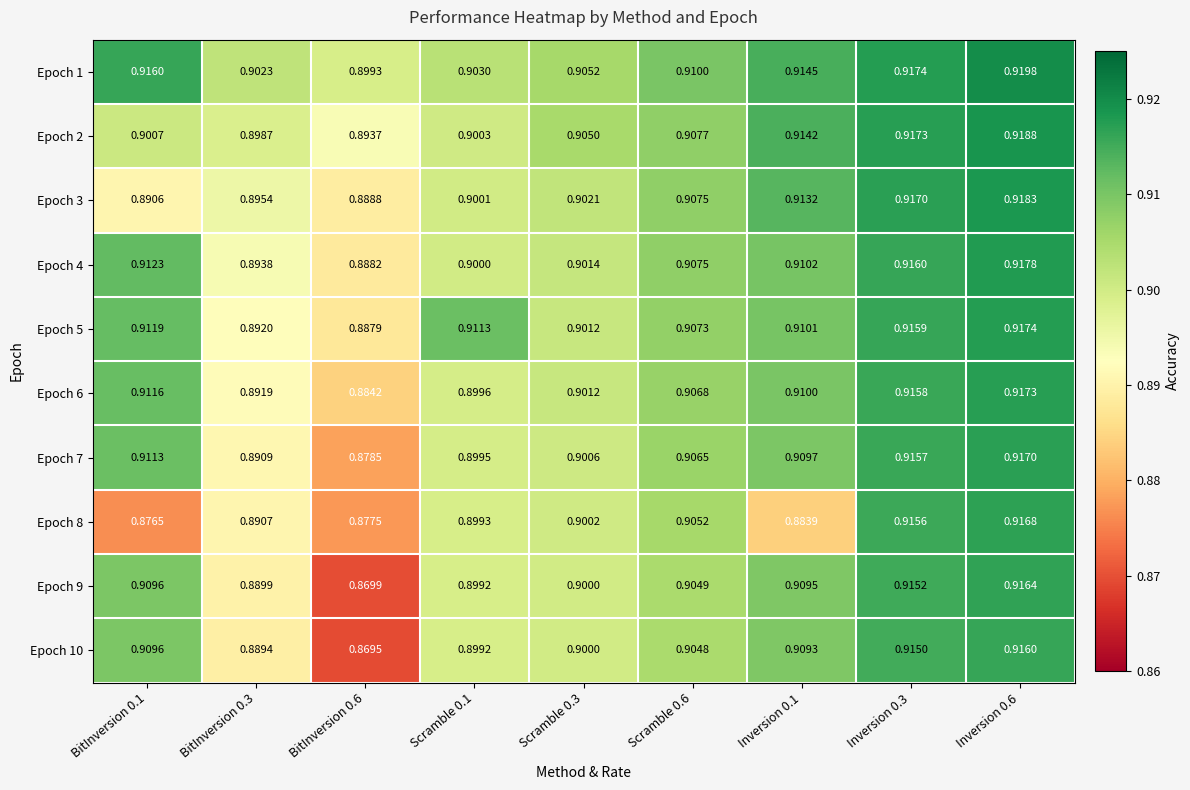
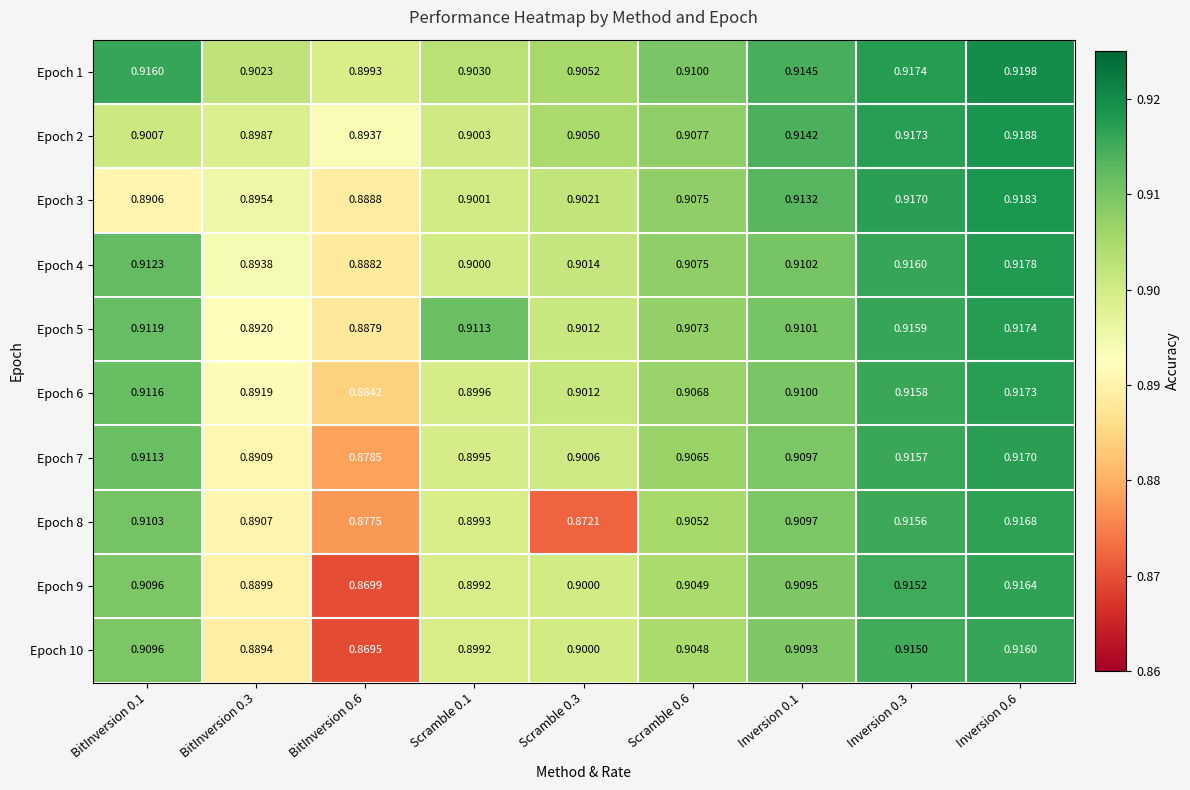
Epoch 8, BitInversion 0.1: 0.8765 -> 0.9103
Epoch 8, Scramble 0.3: 0.9002 -> 0.8721
Epoch 8, Inversion 0.1: 0.8839 -> 0.9097
